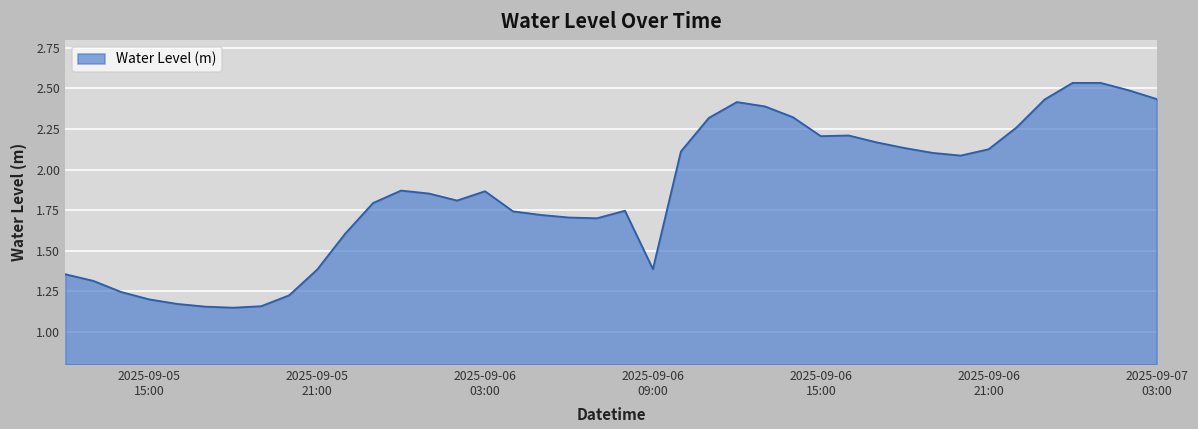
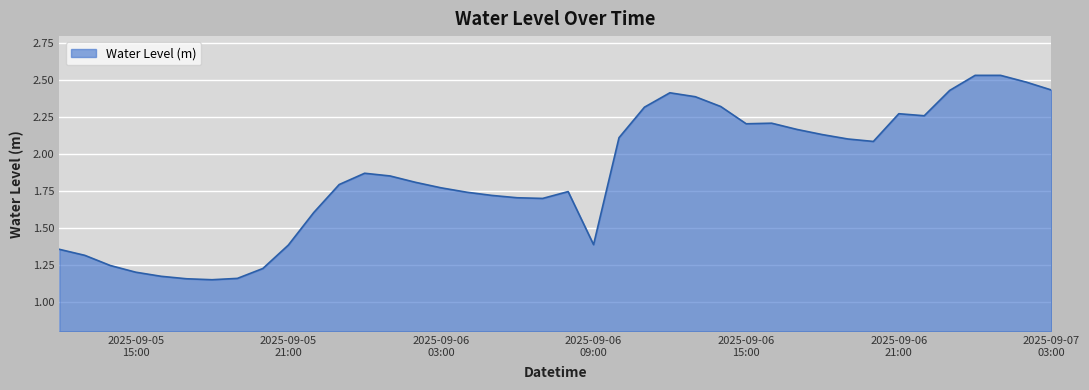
2025-09-06 03:00: 1.87 -> 1.77
2025-09-06 21:00: 2.13 -> 2.27
